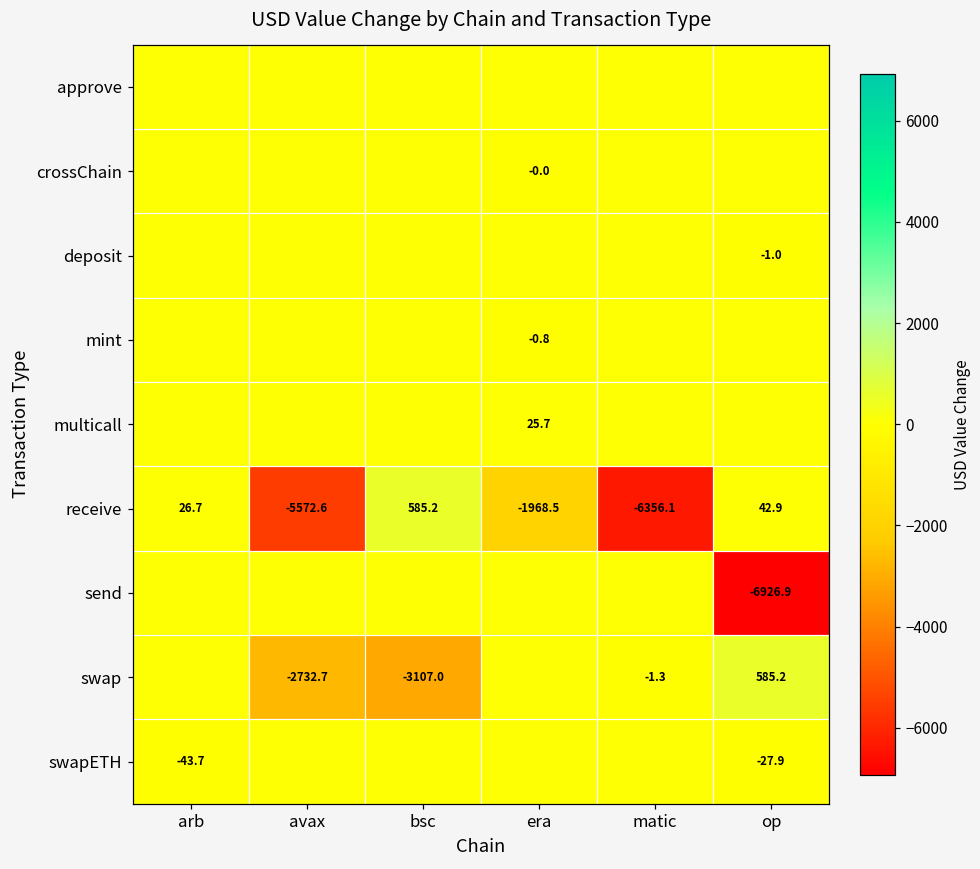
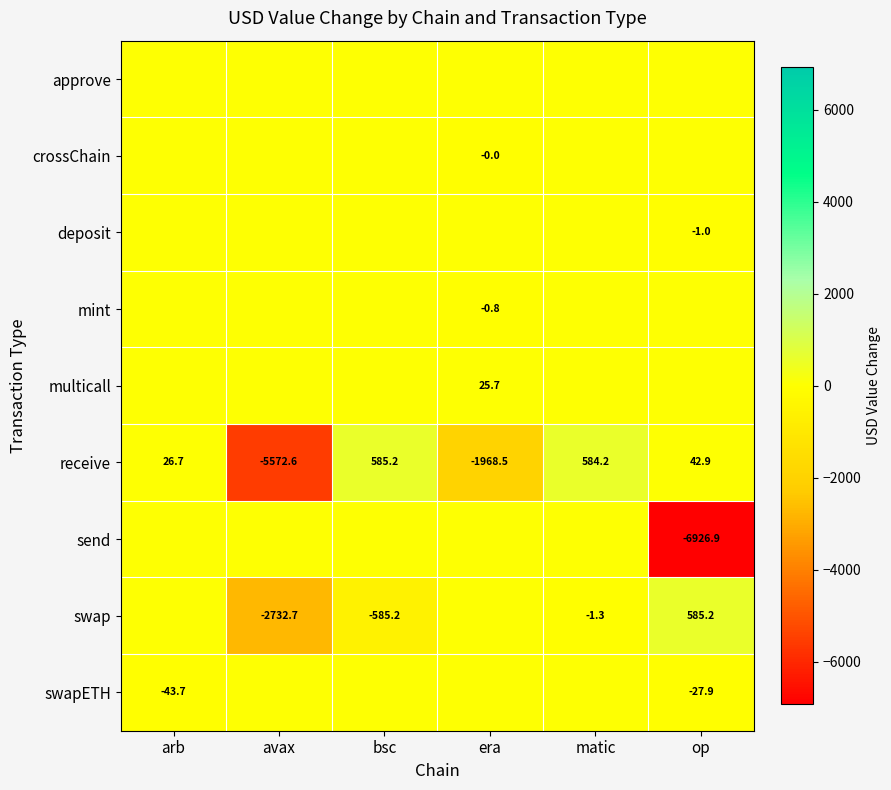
receive, matic: -6356.1 -> 584.2
swap, bsc: -3107.0 -> -585.2
